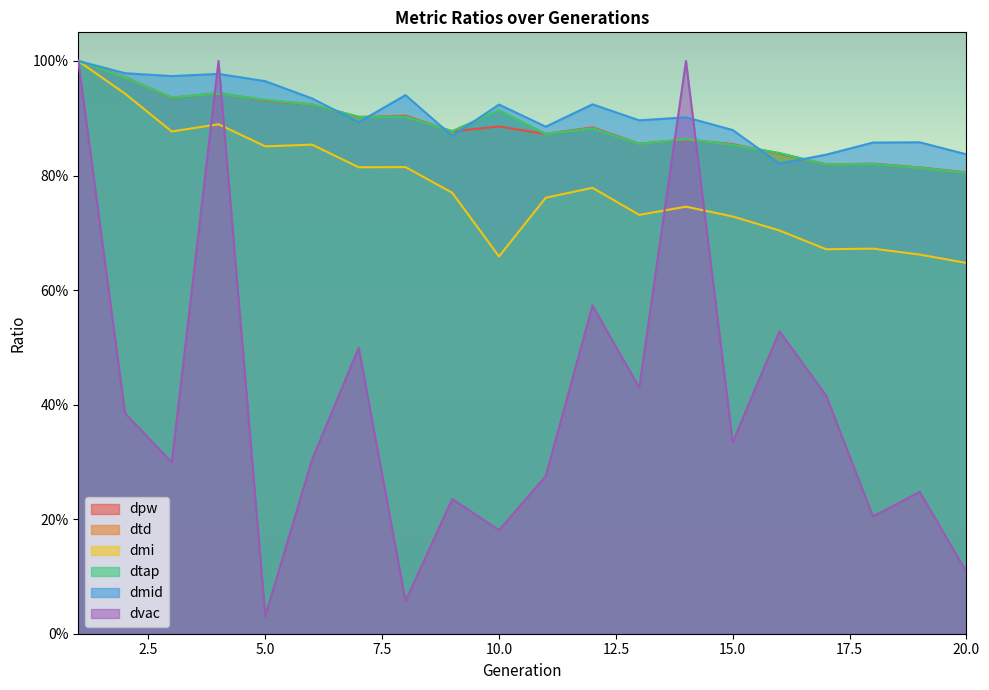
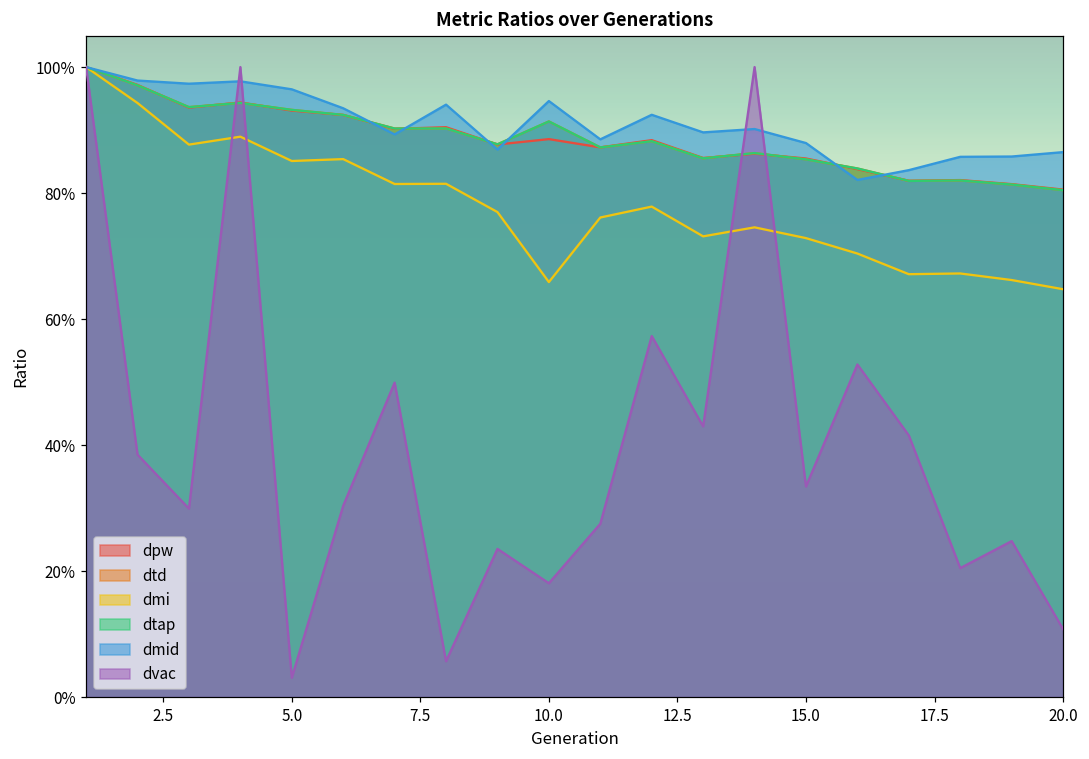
dmid, 10.0: 92% -> 95%
dmid, 20.0: 84% -> 87%
